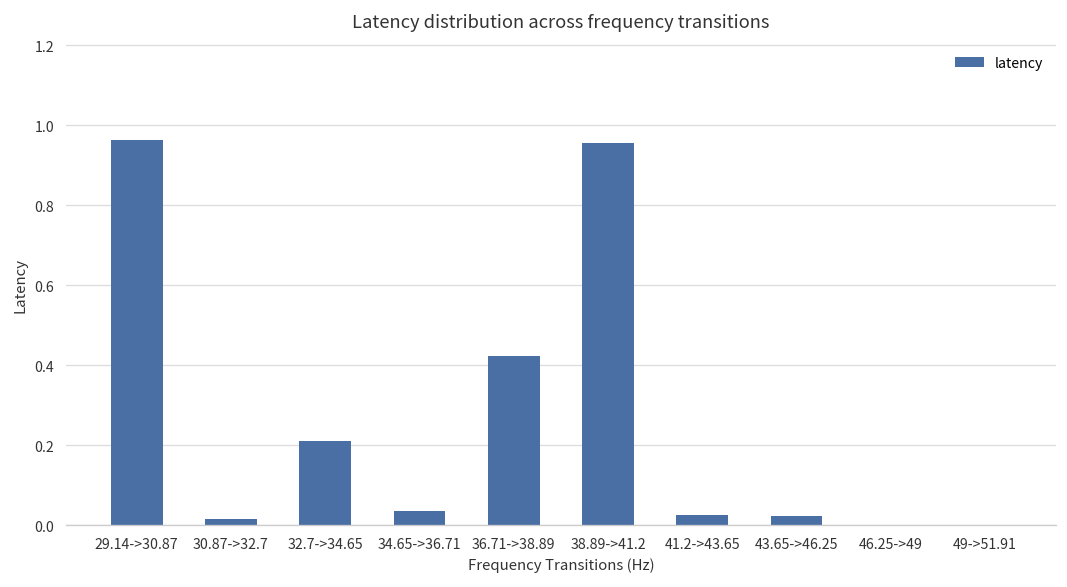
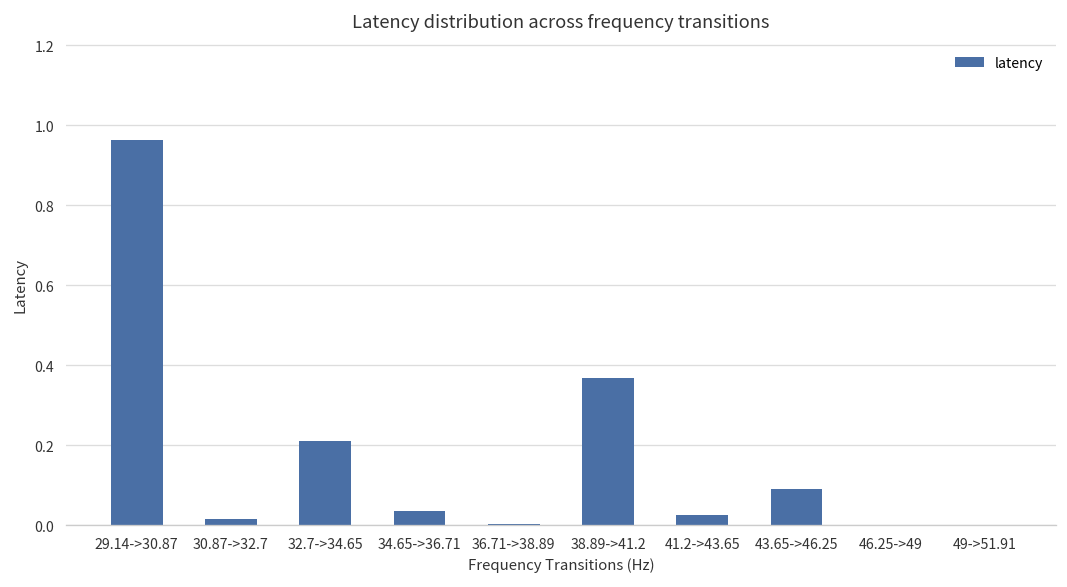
36.71->38.89: 0.42 -> 0.00
38.89->41.2: 0.96 -> 0.37
43.65->46.25: 0.02 -> 0.09
